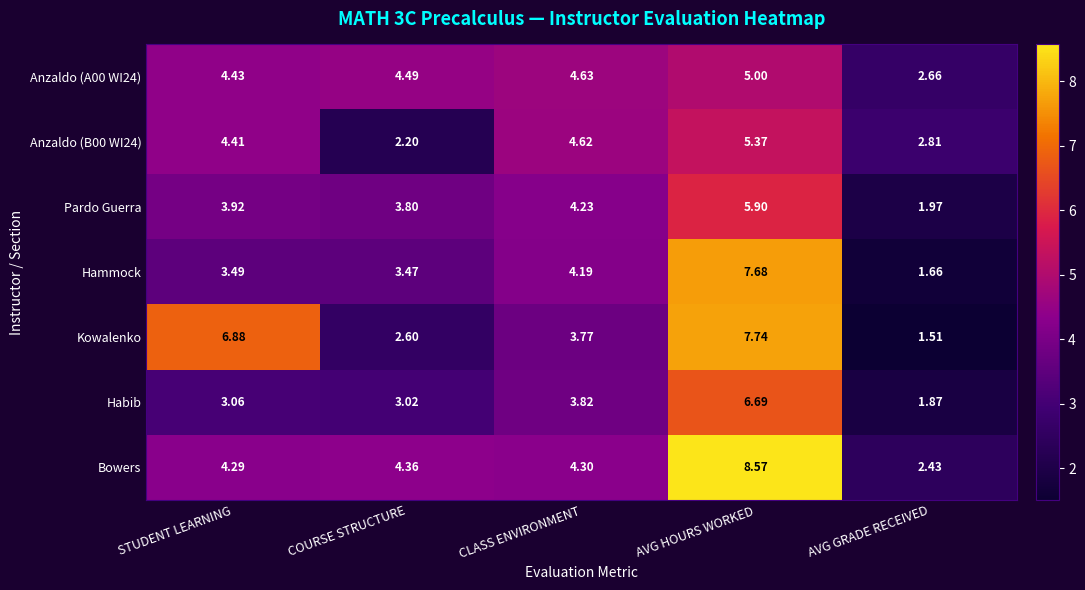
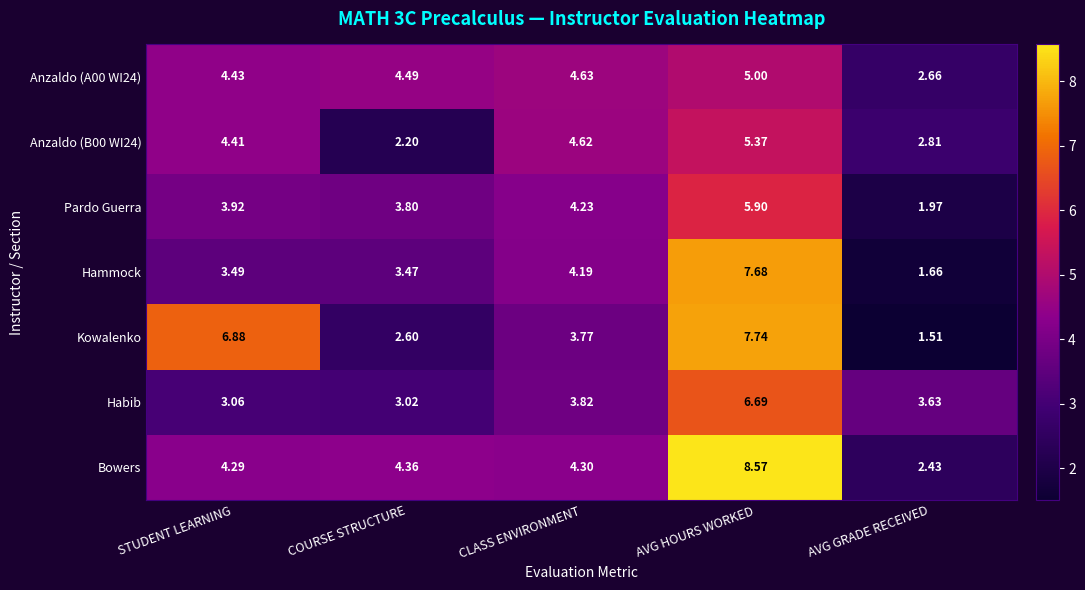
Habib, AVG GRADE RECEIVED: 1.87 -> 3.63
